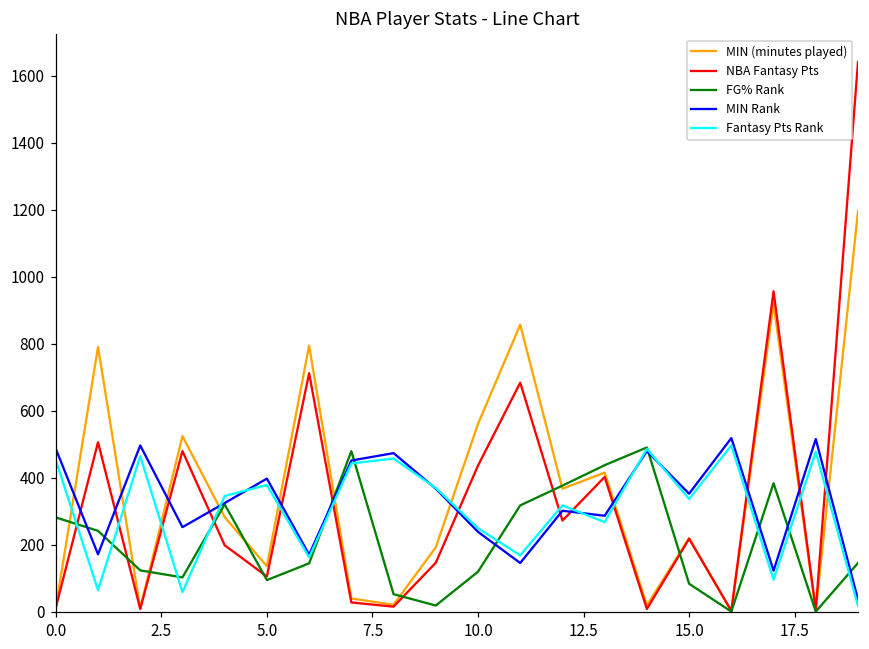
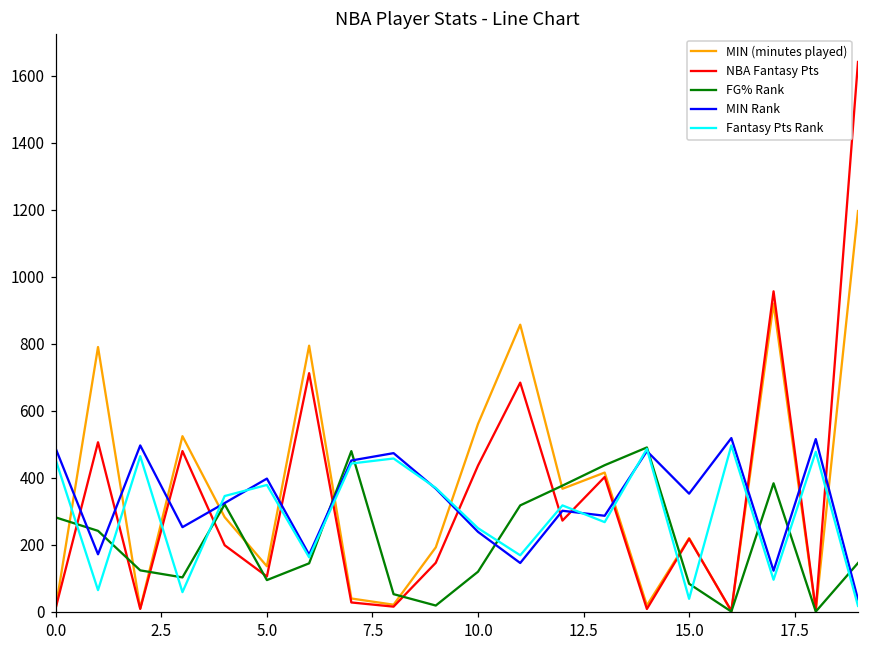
Fantasy Pts Rank, 15.0: 340 -> 40
